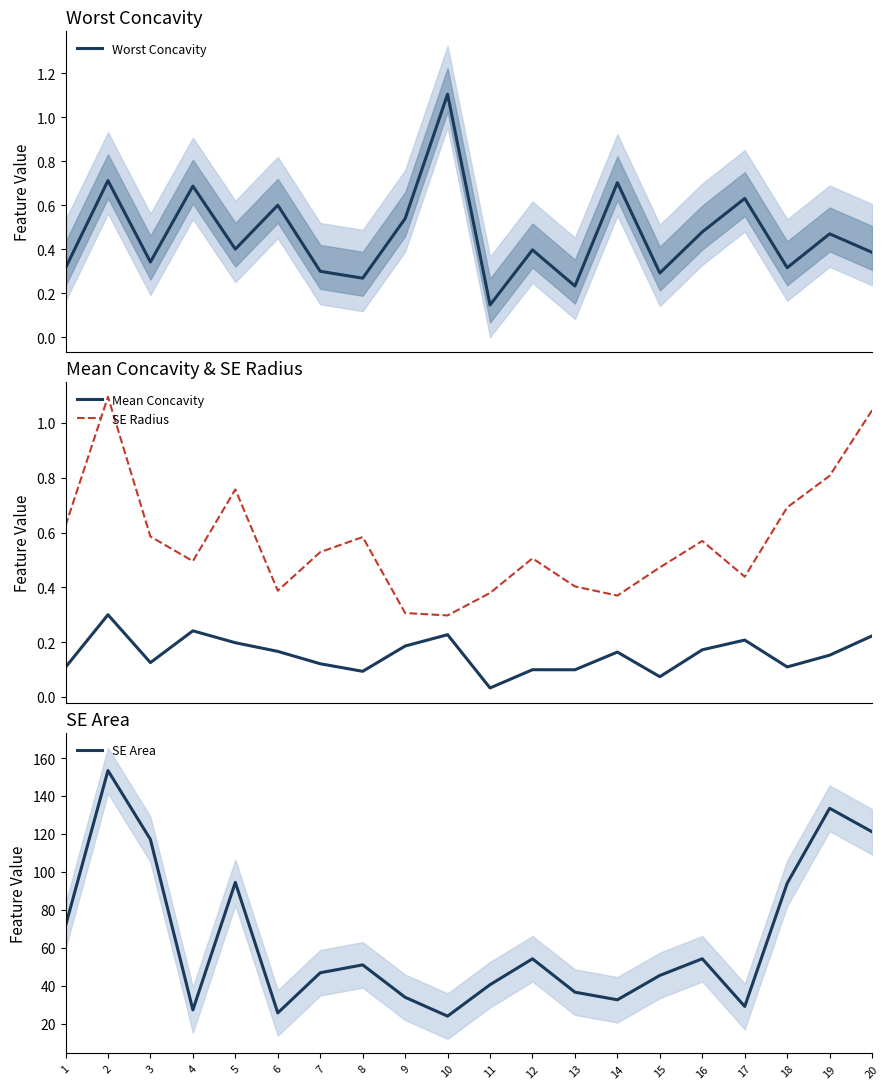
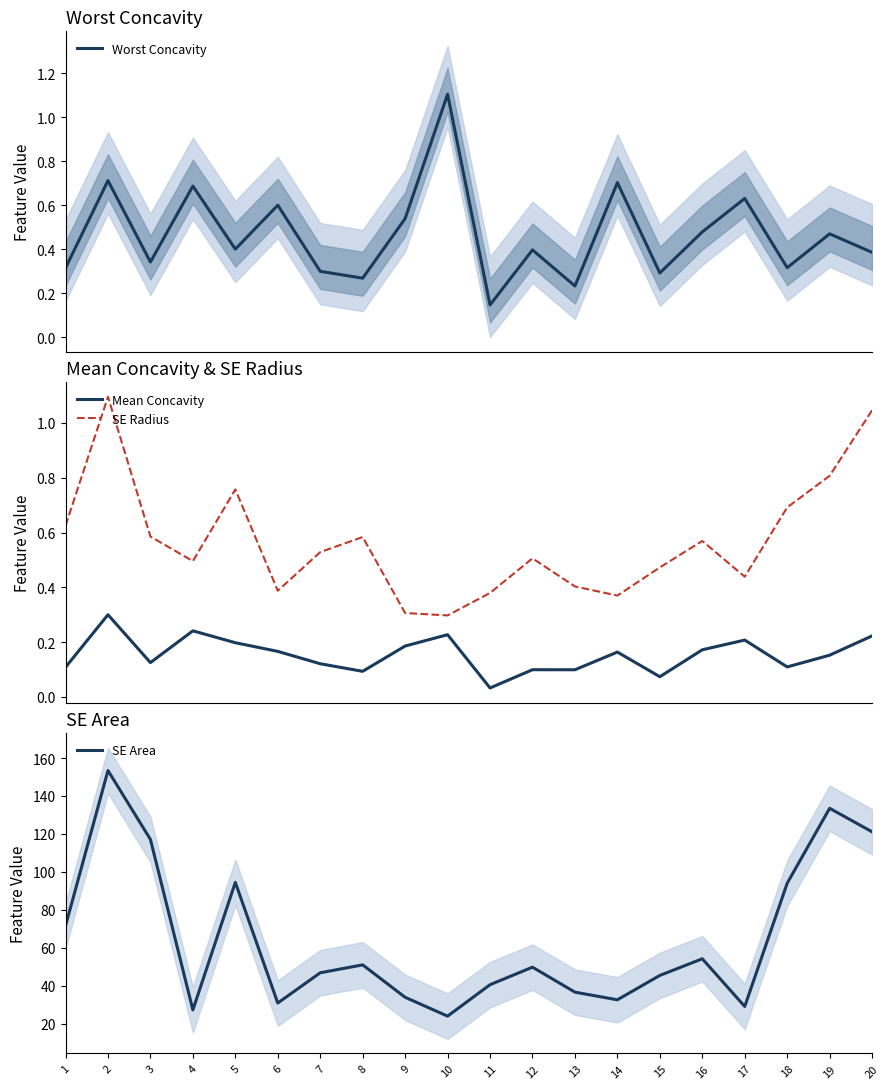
SE Area, SE Area, 6: 26 -> 31
SE Area, SE Area, 12: 54 -> 50
